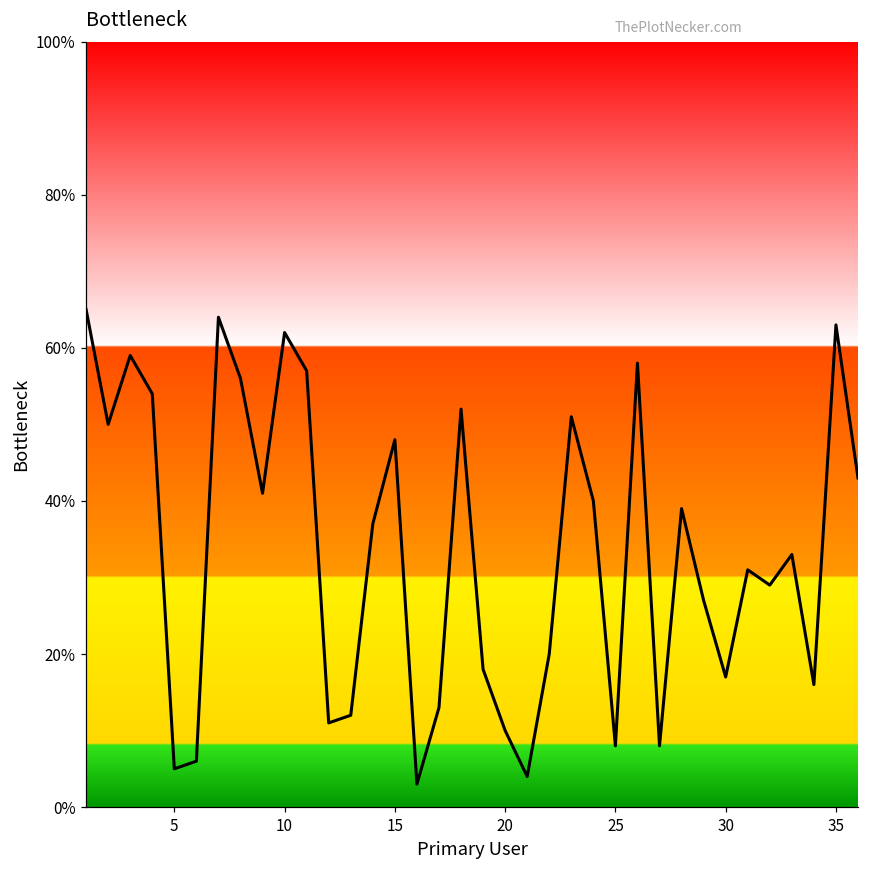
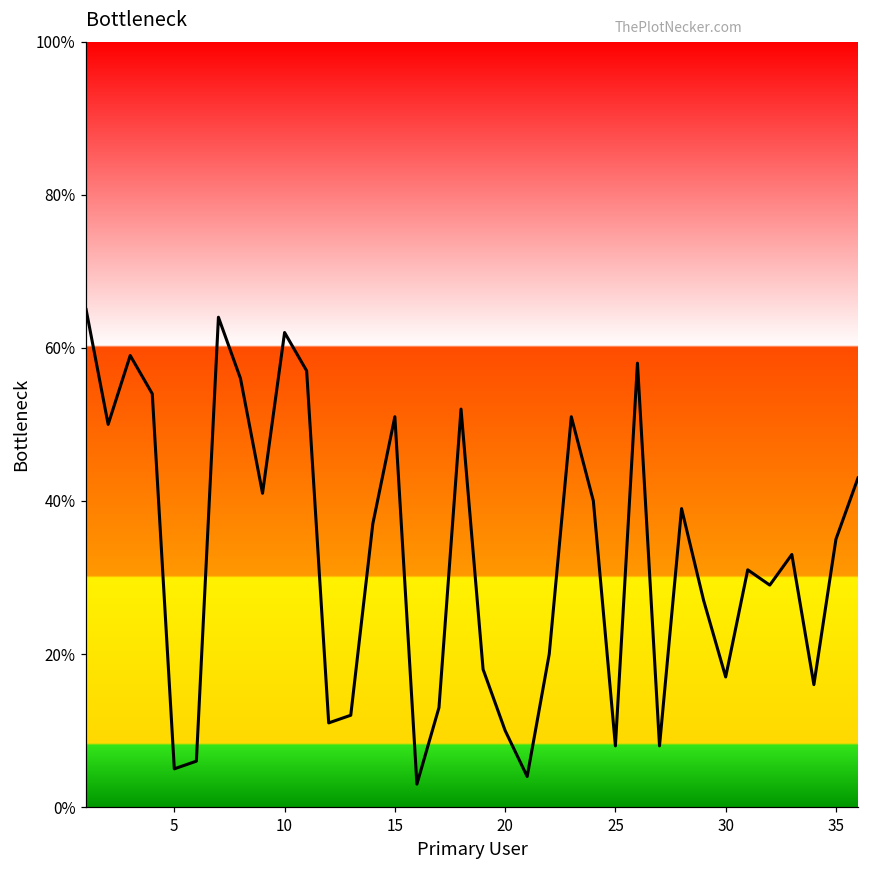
15: 48% -> 51%
35: 63% -> 35%
